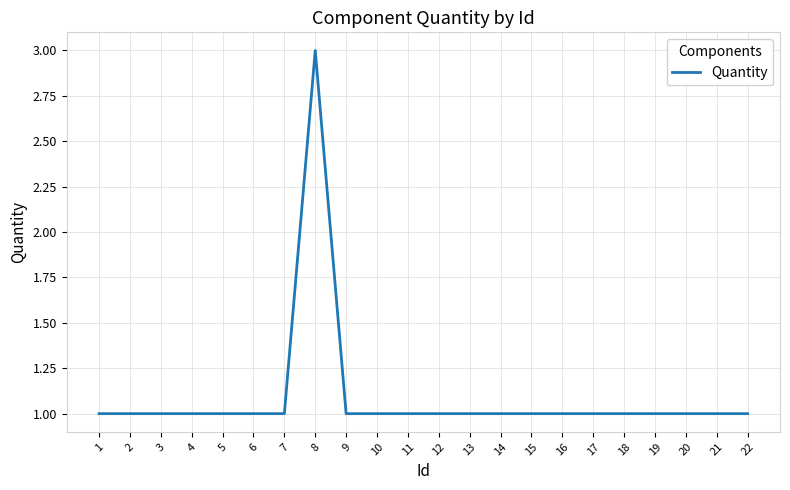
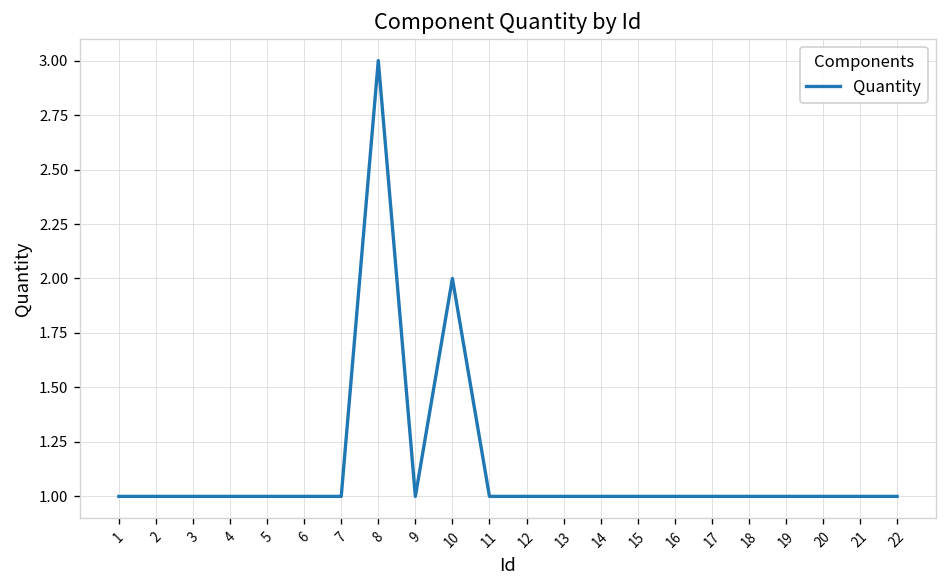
10: 1 -> 2
